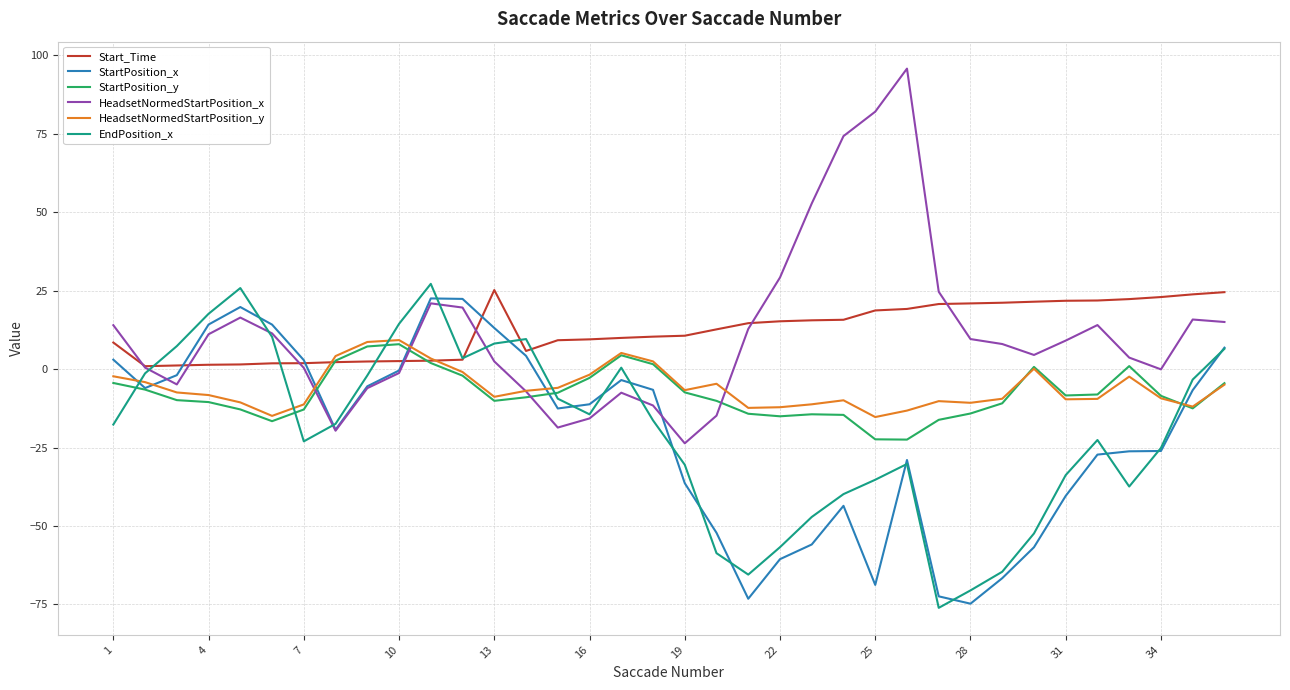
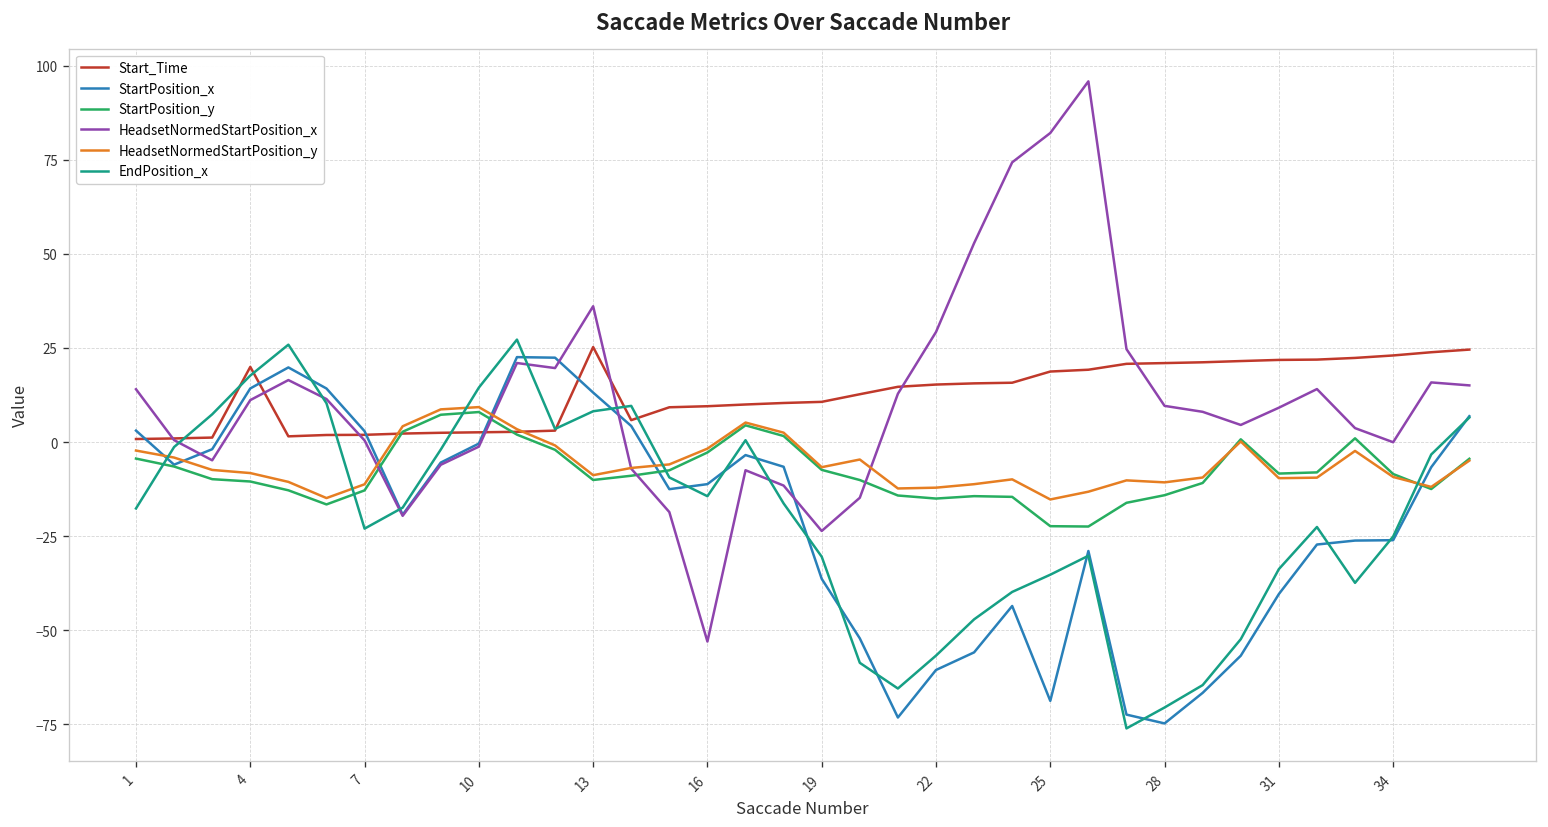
Start_Time, 1: 9 -> 1
Start_Time, 4: 1 -> 20
HeadsetNormedStartPosition_x, 13: 2 -> 36
HeadsetNormedStartPosition_x, 16: -16 -> -53
